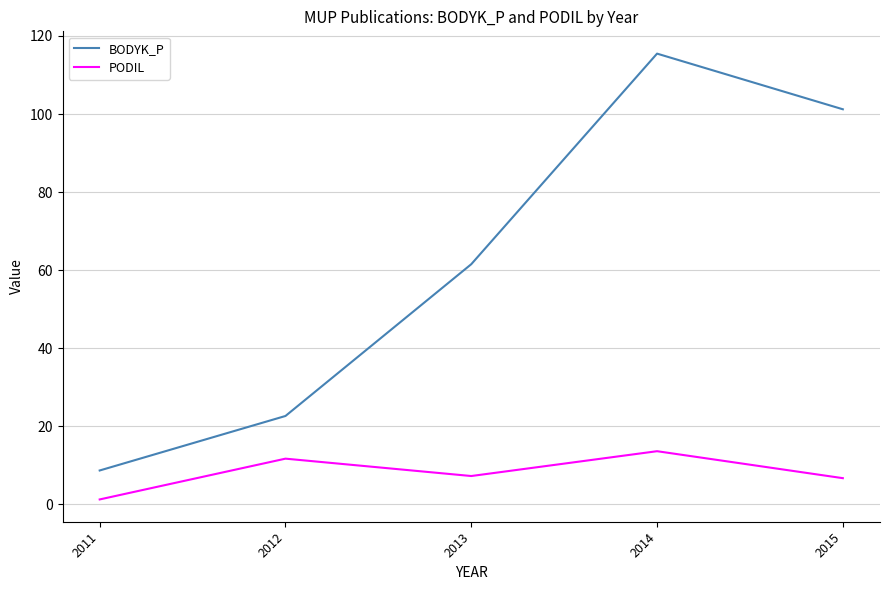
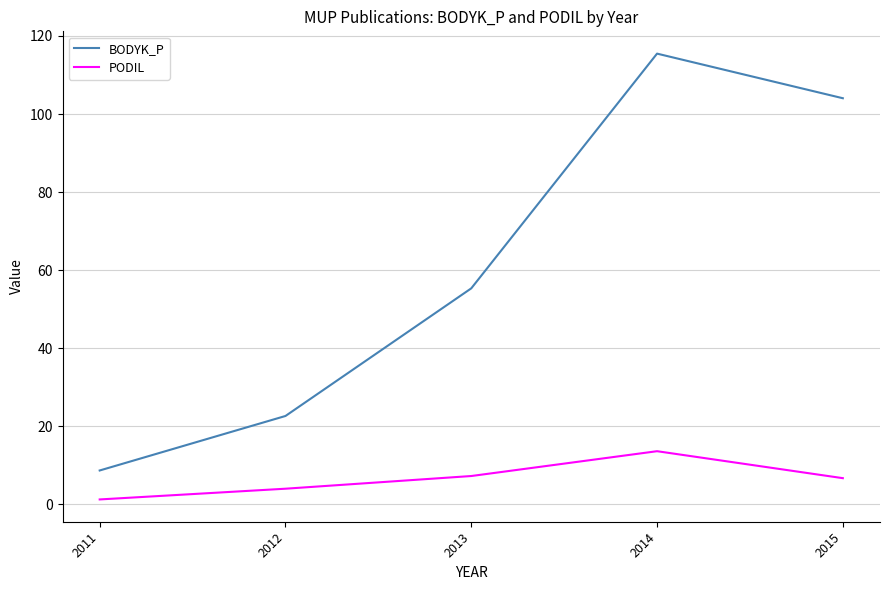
PODIL, 2012: 12 -> 4
BODYK_P, 2013: 62 -> 55
BODYK_P, 2015: 101 -> 104
